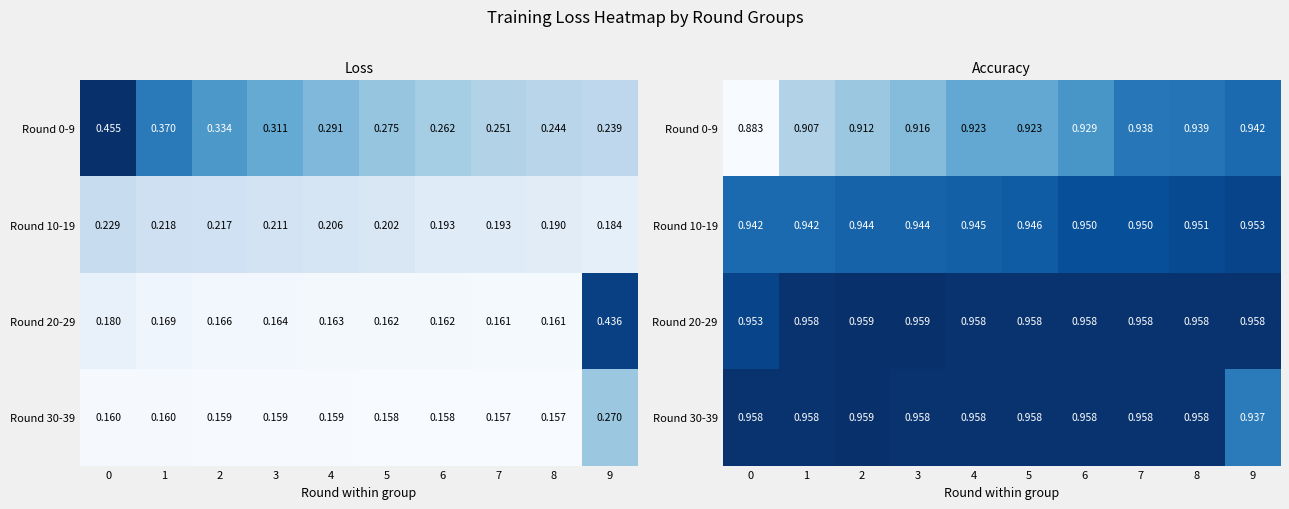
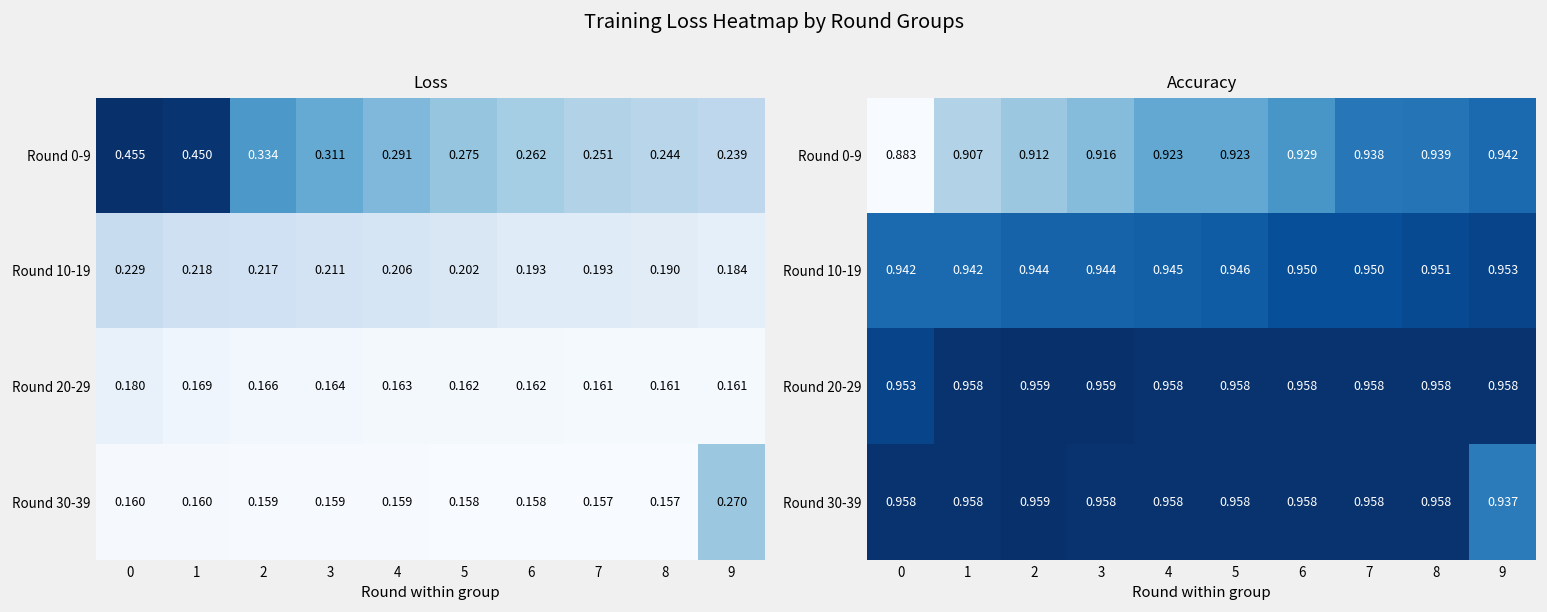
Loss, Round 0-9, 1: 0.370 -> 0.450
Loss, Round 20-29, 9: 0.436 -> 0.161
